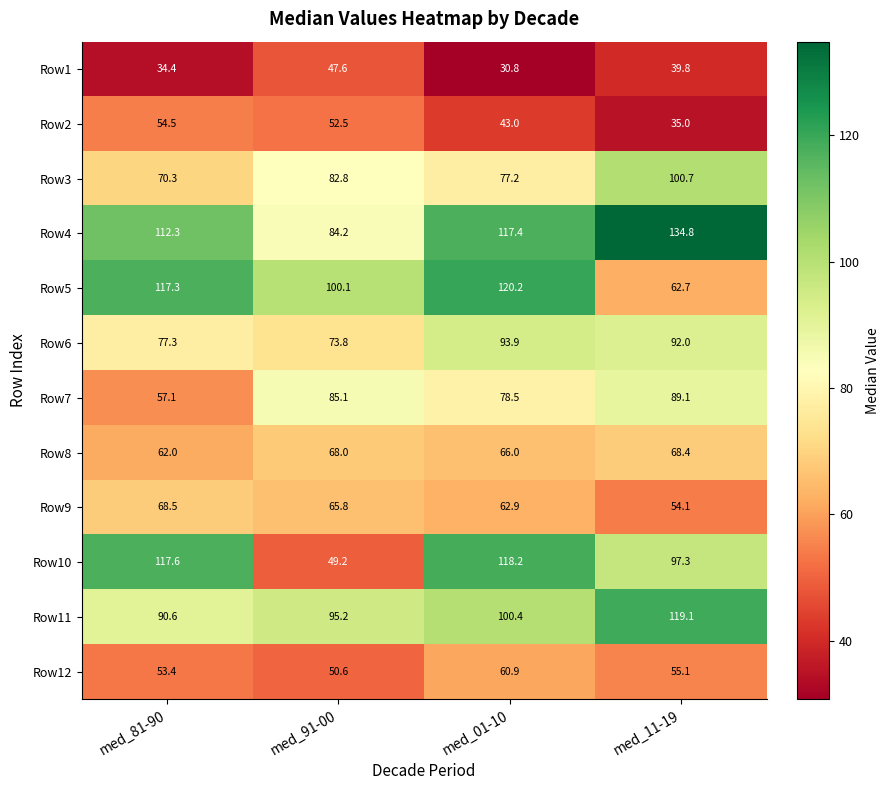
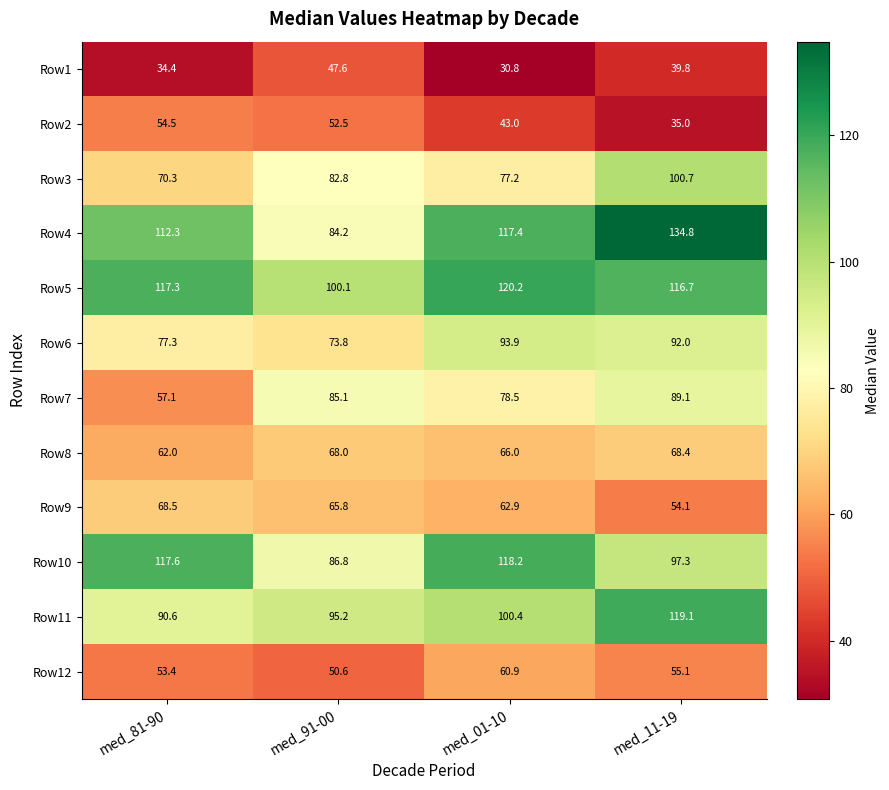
Row5, med_11-19: 62.7 -> 116.7
Row10, med_91-00: 49.2 -> 86.8
